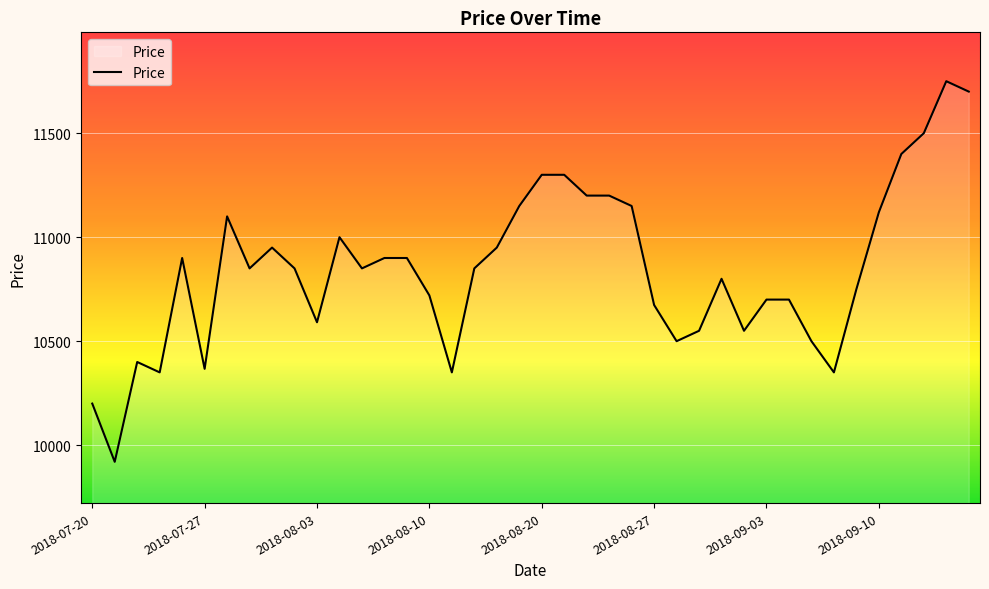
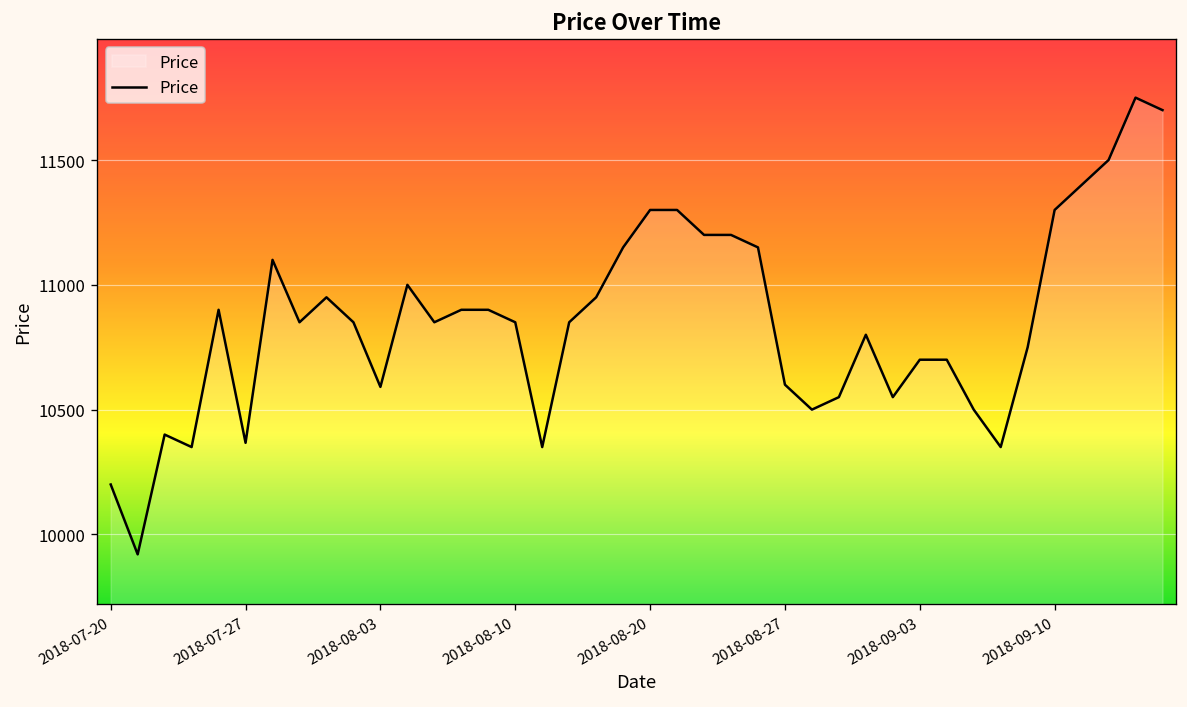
2018-08-10: 10720 -> 10850
2018-08-27: 10670 -> 10600
2018-09-10: 11120 -> 11300
